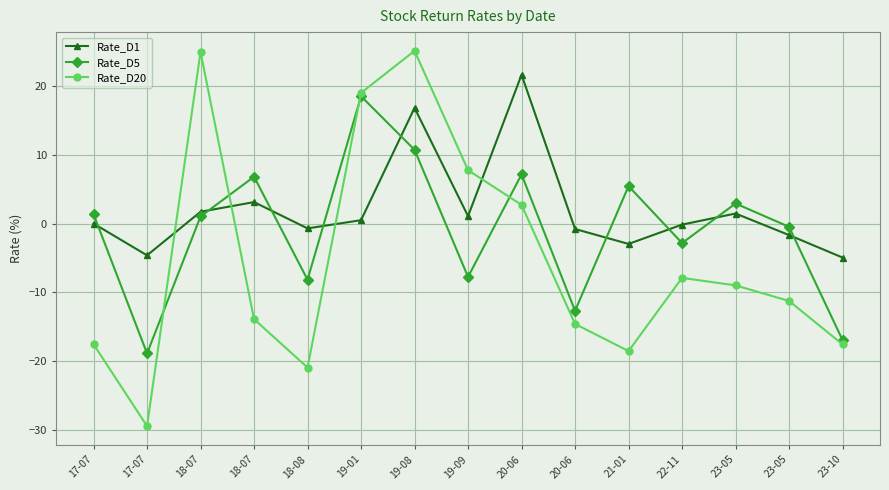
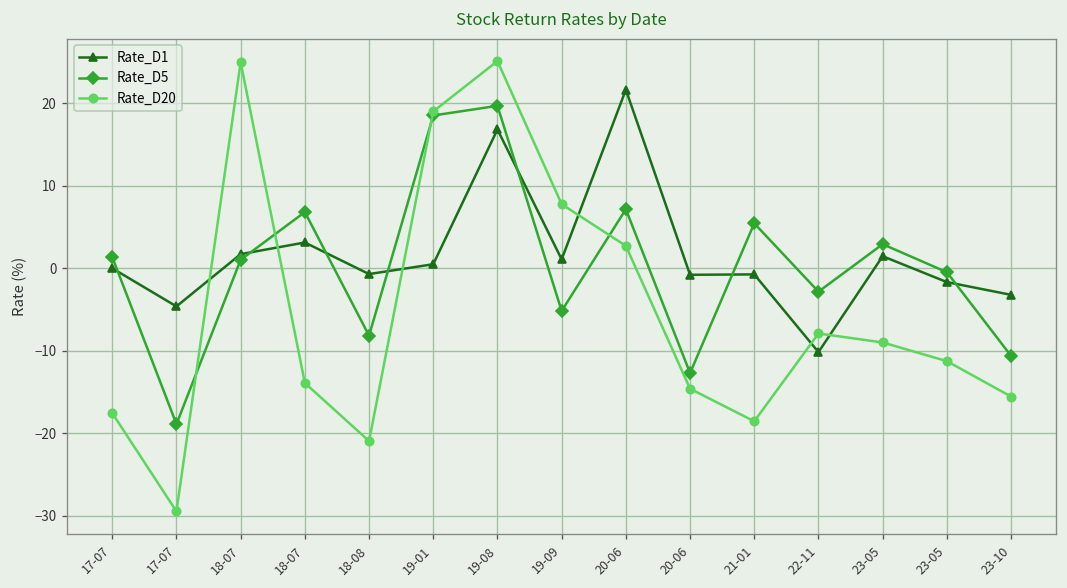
Rate_D5, 19-08: 11 -> 20
Rate_D5, 19-09: -8 -> -5
Rate_D1, 21-01: -3 -> -1
Rate_D1, 22-11: 0 -> -10
Rate_D1, 23-10: -5 -> -3
Rate_D5, 23-10: -17 -> -11
Rate_D20, 23-10: -18 -> -16
